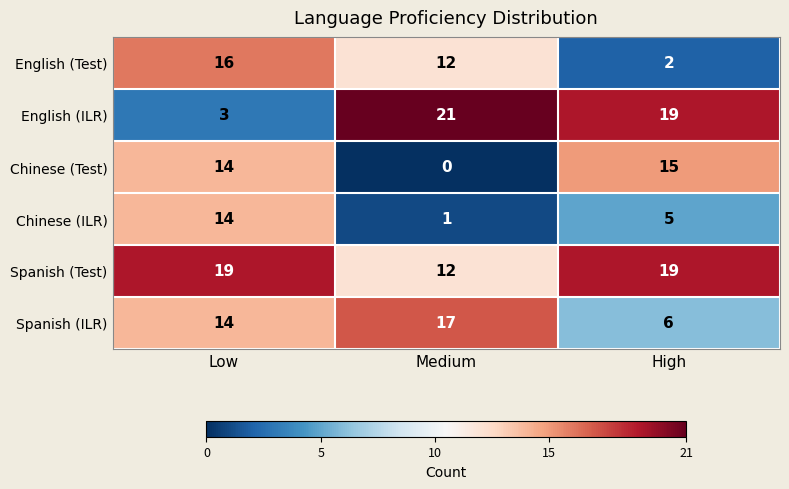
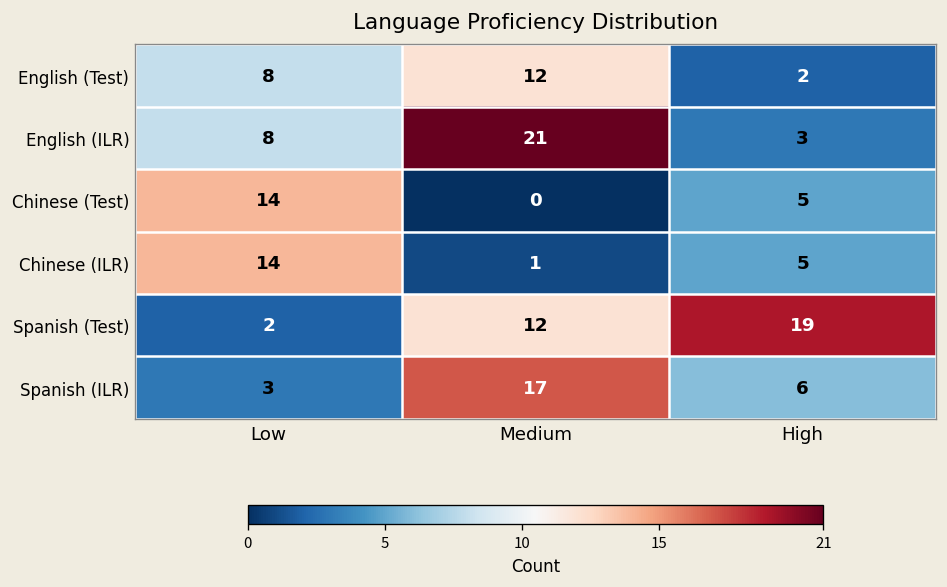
English (Test), Low: 16 -> 8
English (ILR), Low: 3 -> 8
English (ILR), High: 19 -> 3
Chinese (Test), High: 15 -> 5
Spanish (Test), Low: 19 -> 2
Spanish (ILR), Low: 14 -> 3
